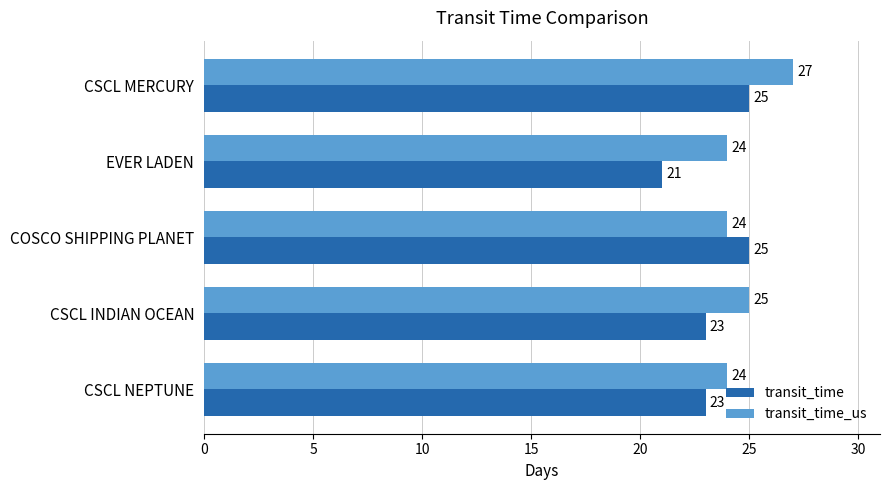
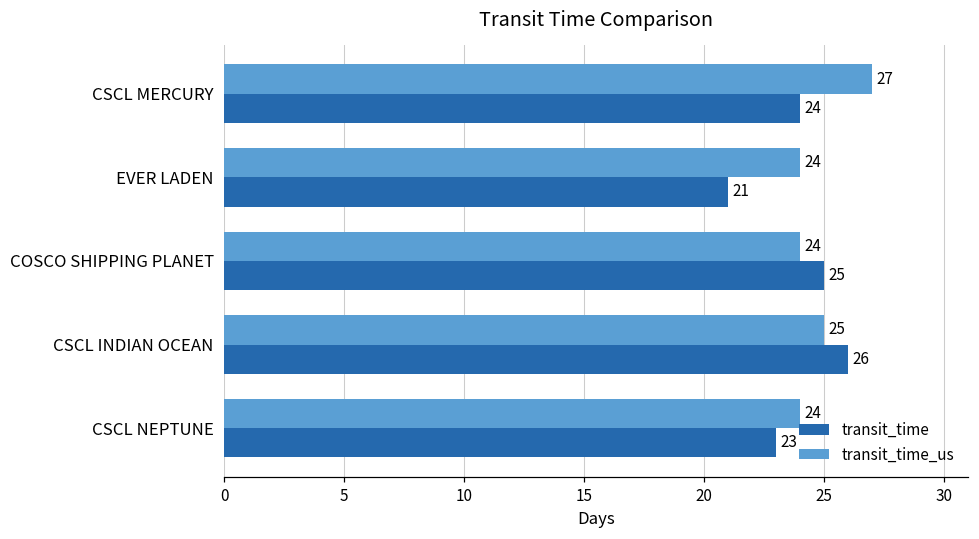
transit_time, CSCL MERCURY: 25 -> 24
transit_time, CSCL INDIAN OCEAN: 23 -> 26
